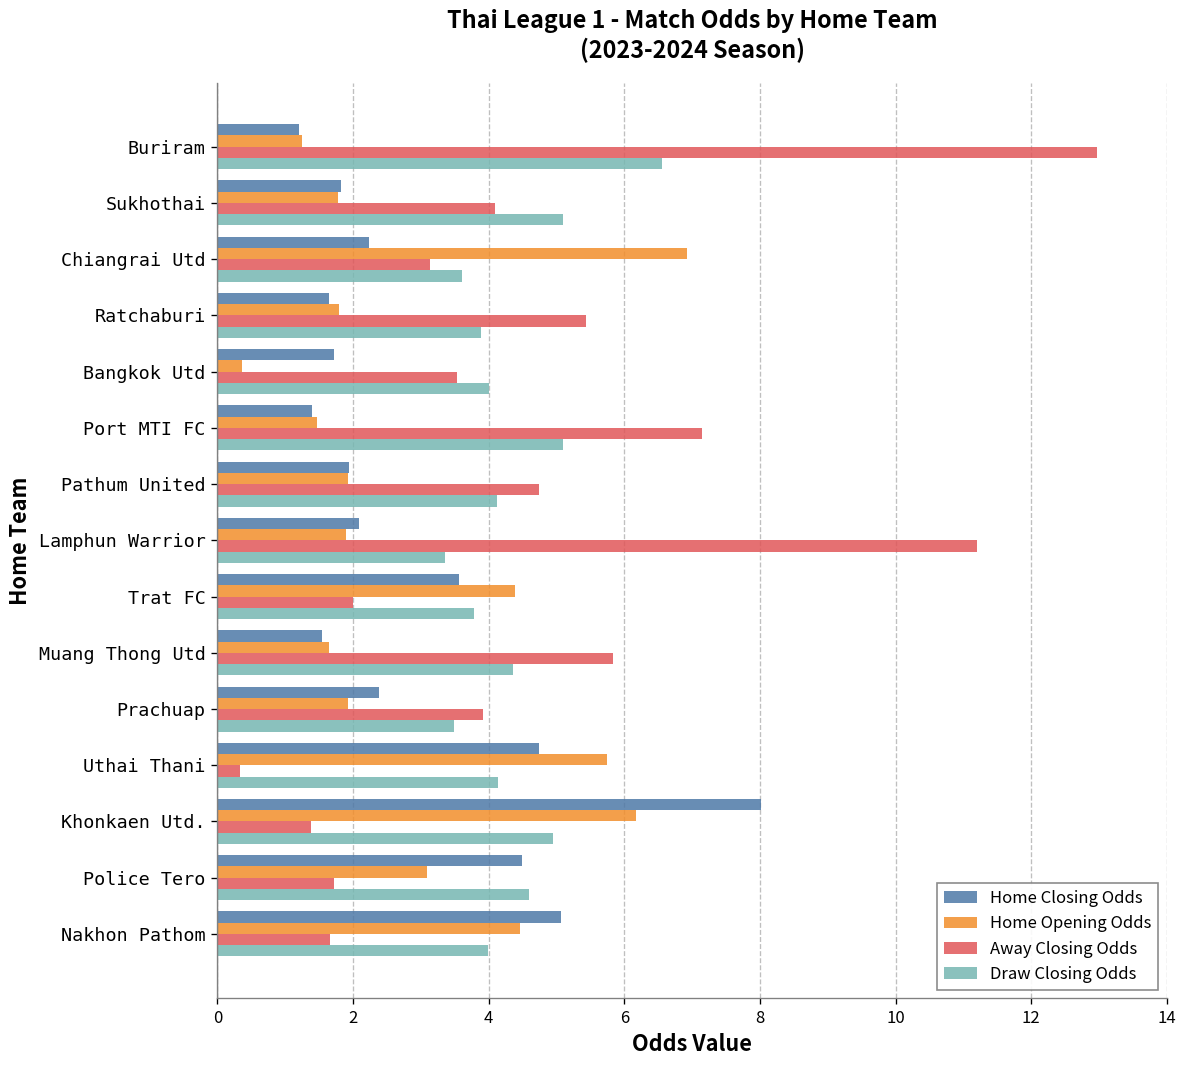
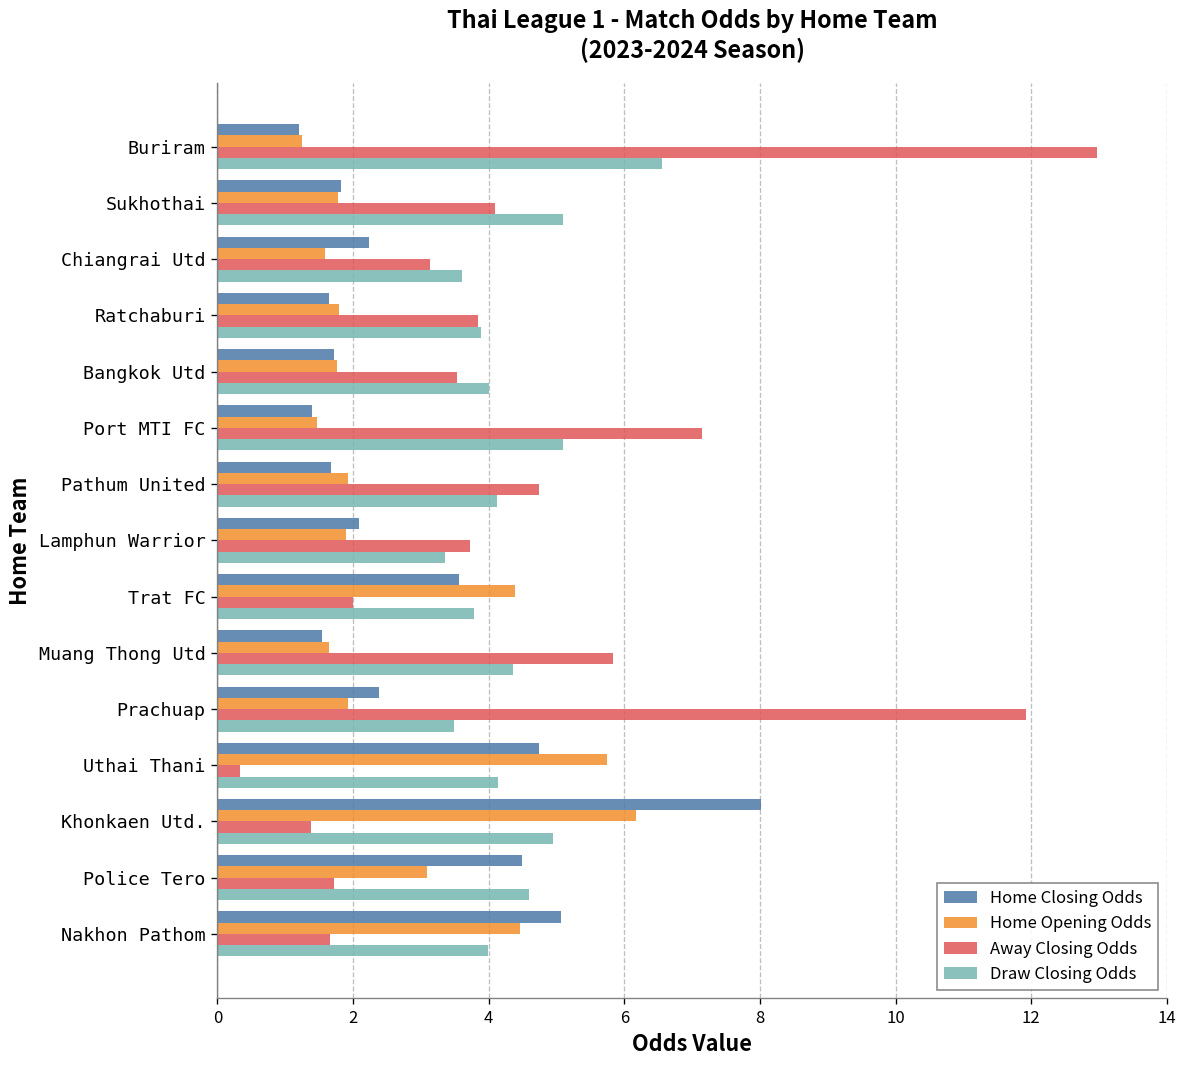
Home Opening Odds, Chiangrai Utd: 6.9 -> 1.6
Away Closing Odds, Ratchaburi: 5.4 -> 3.9
Home Opening Odds, Bangkok Utd: 0.4 -> 1.8
Home Closing Odds, Pathum United: 1.9 -> 1.7
Away Closing Odds, Lamphun Warrior: 11.2 -> 3.7
Away Closing Odds, Prachuap: 3.9 -> 11.9
